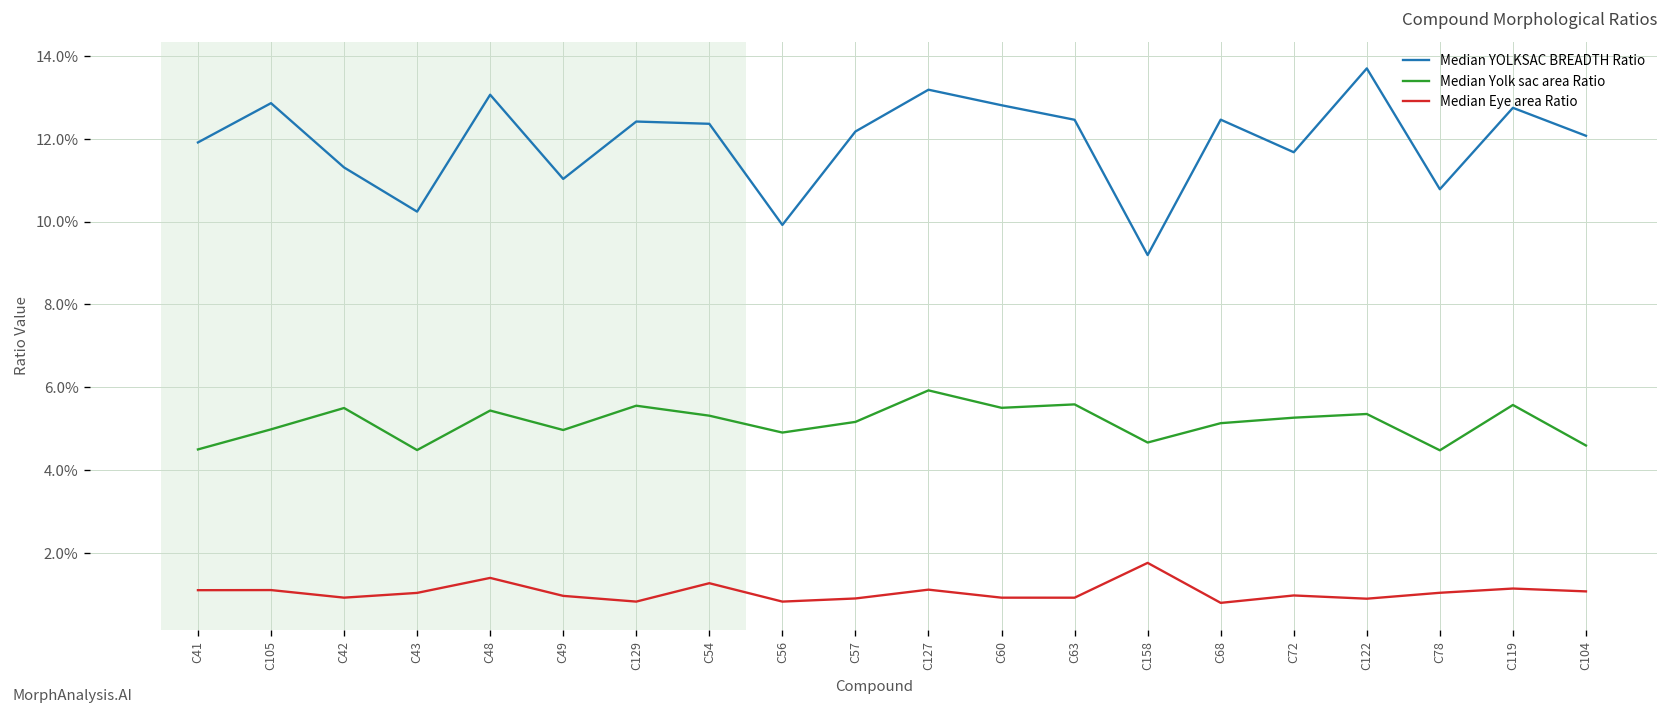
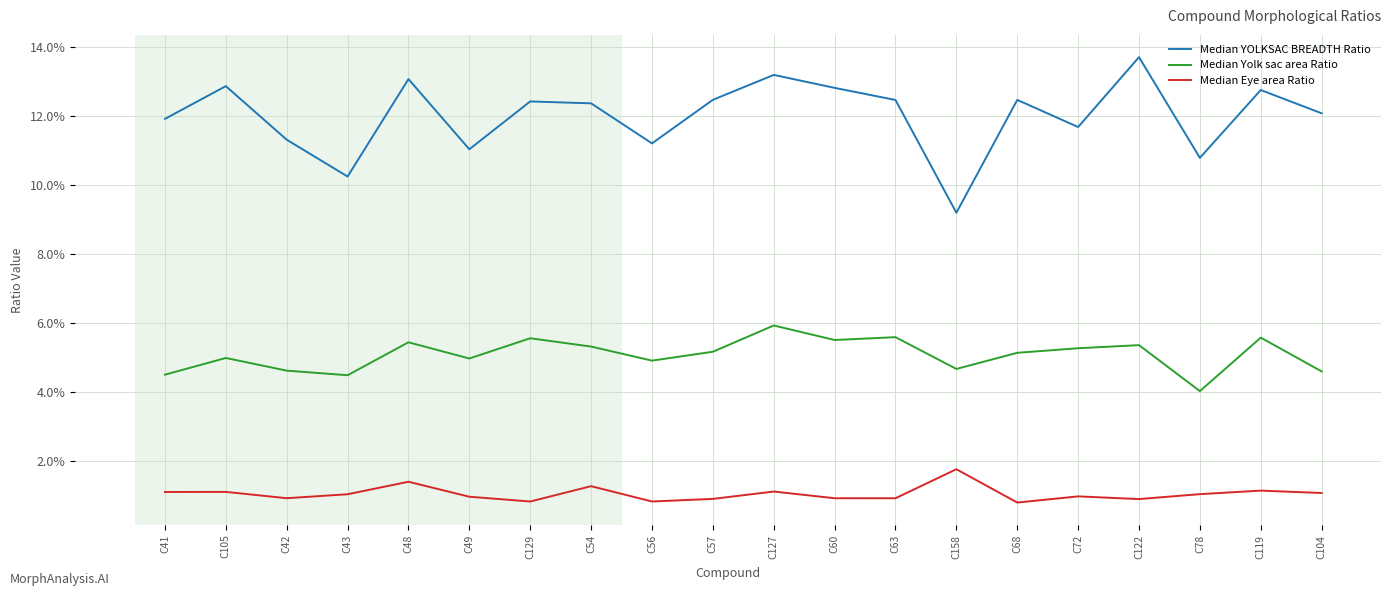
Median Yolk sac area Ratio, C42: 5.5% -> 4.6%
Median YOLKSAC BREADTH Ratio, C56: 9.9% -> 11.2%
Median YOLKSAC BREADTH Ratio, C57: 12.2% -> 12.5%
Median Yolk sac area Ratio, C78: 4.5% -> 4.0%
